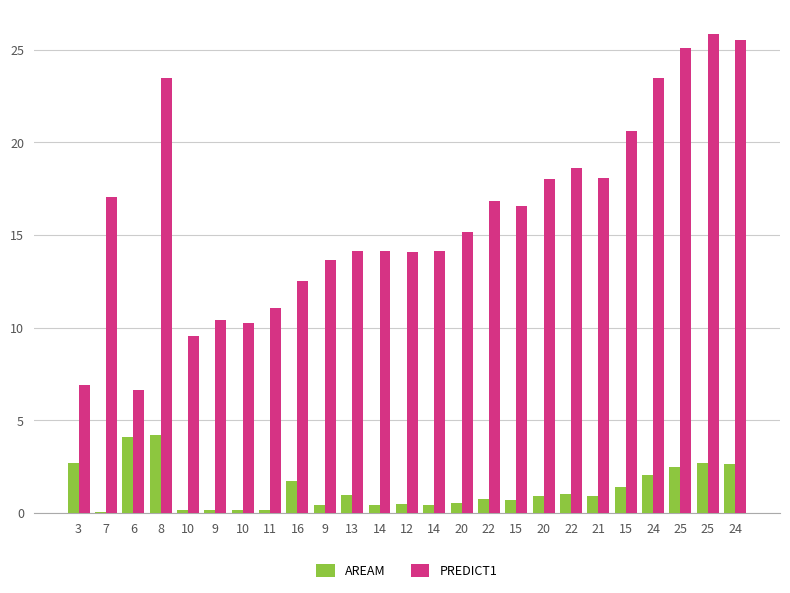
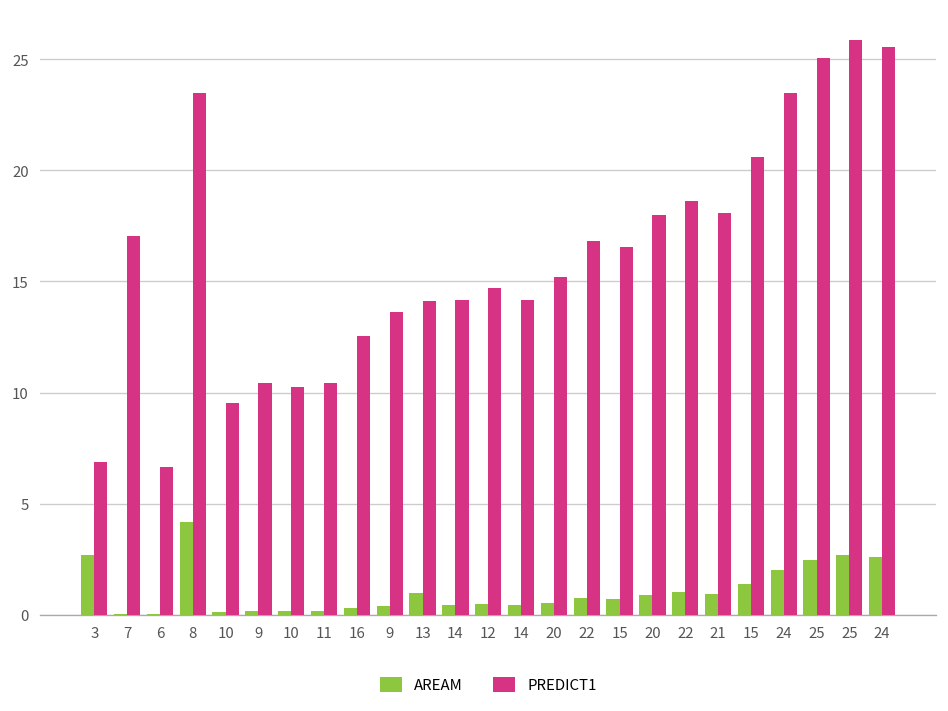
AREAM, 6: 4.1 -> 0.0
PREDICT1, 11: 11.0 -> 10.4
AREAM, 16: 1.7 -> 0.3
PREDICT1, 12: 14.1 -> 14.7
